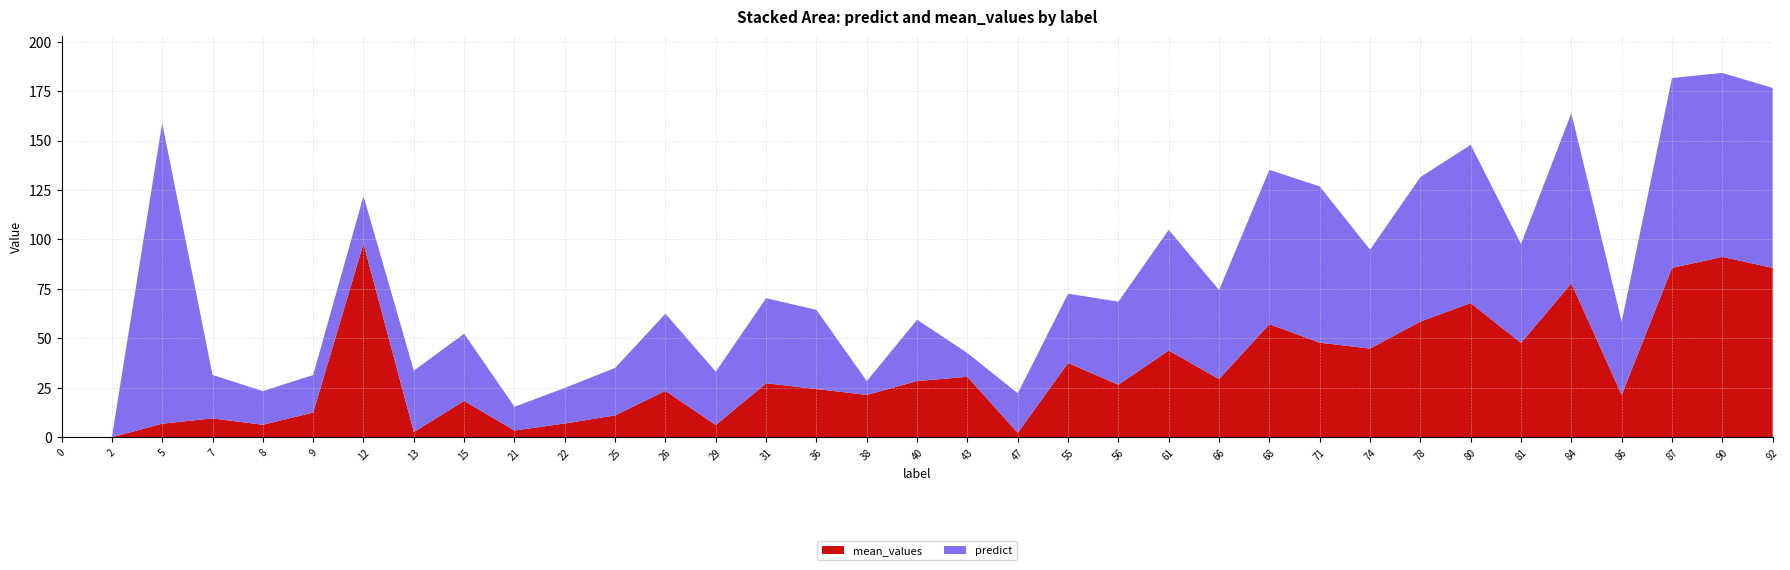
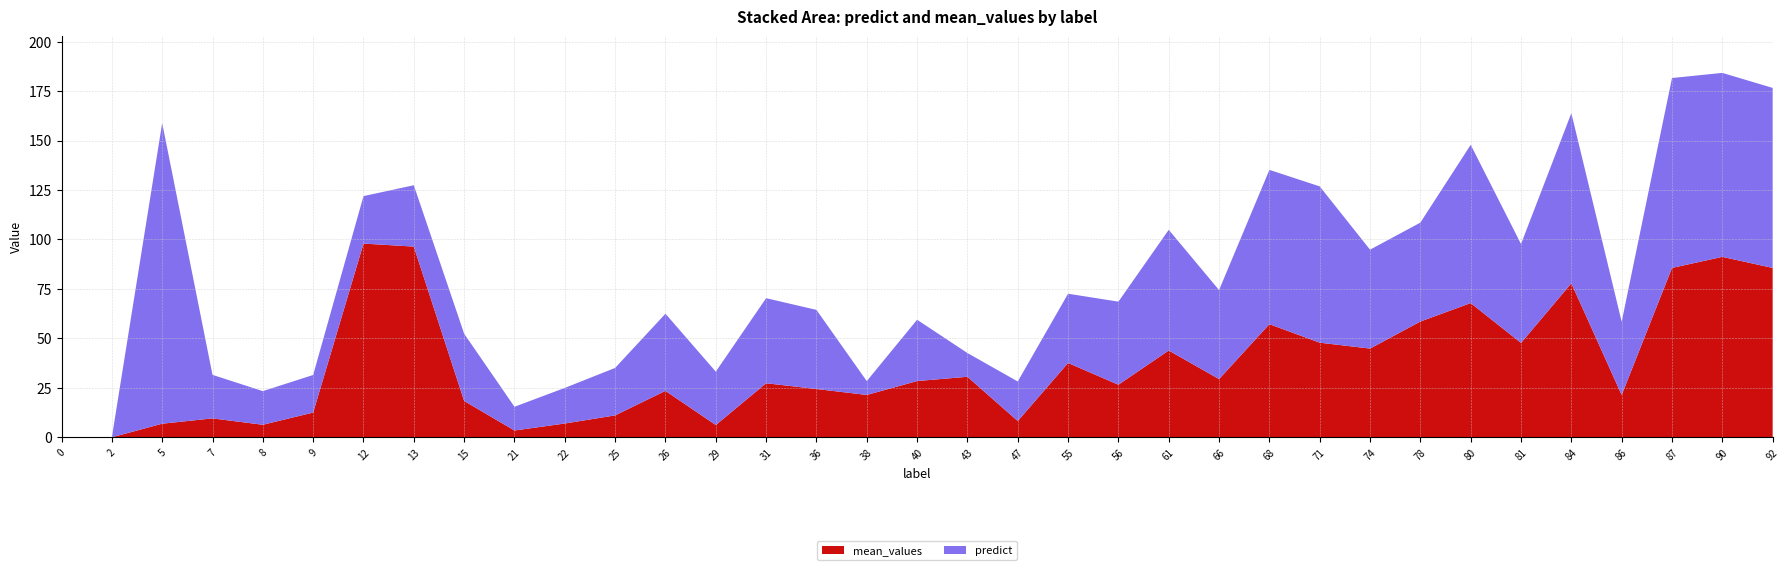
mean_values, 13: 3 -> 96
mean_values, 47: 2 -> 8
predict, 78: 73 -> 50
